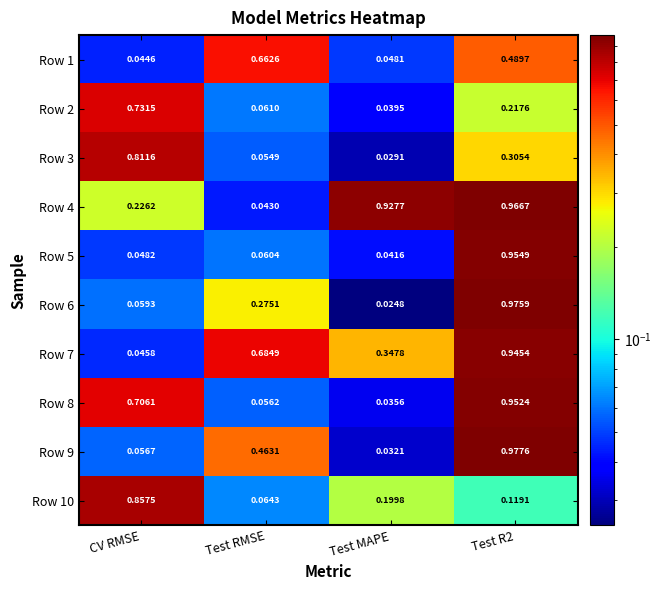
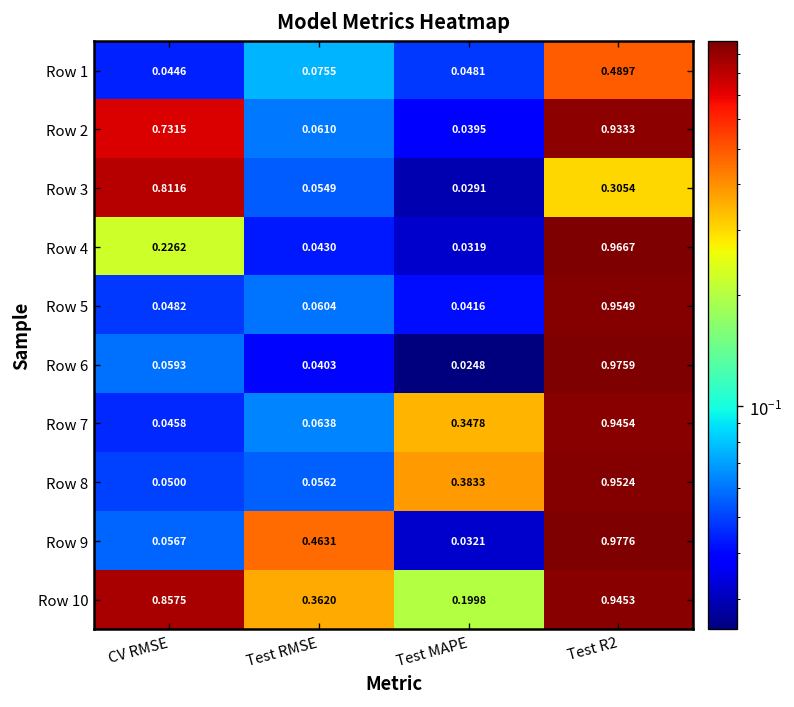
Row 1, Test RMSE: 0.6626 -> 0.0755
Row 2, Test R2: 0.2176 -> 0.9333
Row 4, Test MAPE: 0.9277 -> 0.0319
Row 6, Test RMSE: 0.2751 -> 0.0403
Row 7, Test RMSE: 0.6849 -> 0.0638
Row 8, CV RMSE: 0.7061 -> 0.0500
Row 8, Test MAPE: 0.0356 -> 0.3833
Row 10, Test RMSE: 0.0643 -> 0.3620
Row 10, Test R2: 0.1191 -> 0.9453
